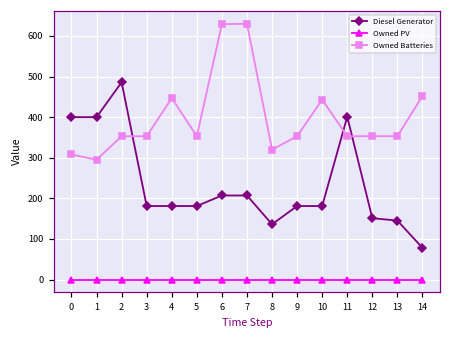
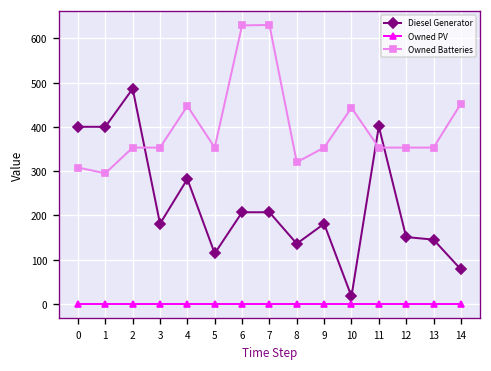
Diesel Generator, 4: 180 -> 280
Diesel Generator, 5: 180 -> 110
Diesel Generator, 10: 180 -> 20
